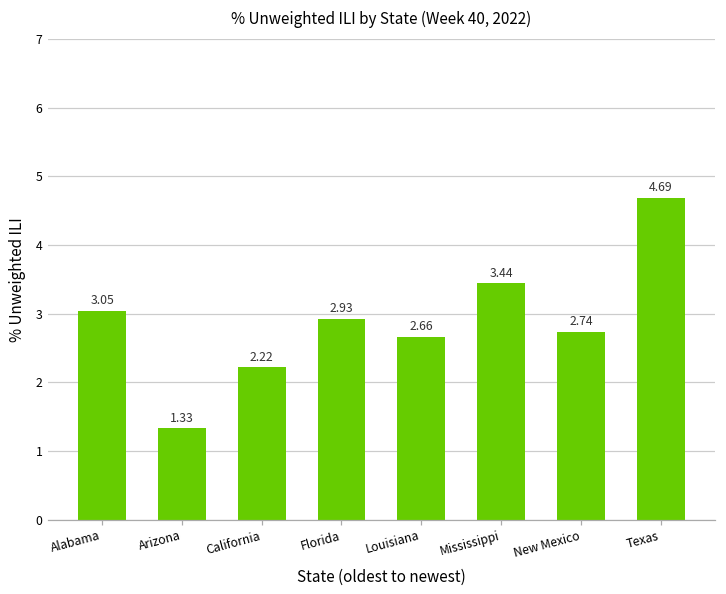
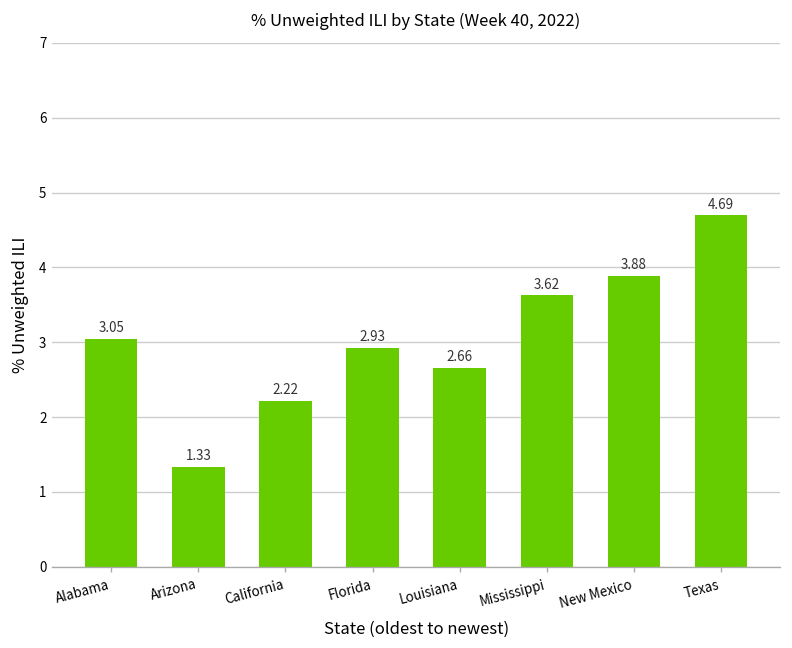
Mississippi: 3.44 -> 3.62
New Mexico: 2.74 -> 3.88
